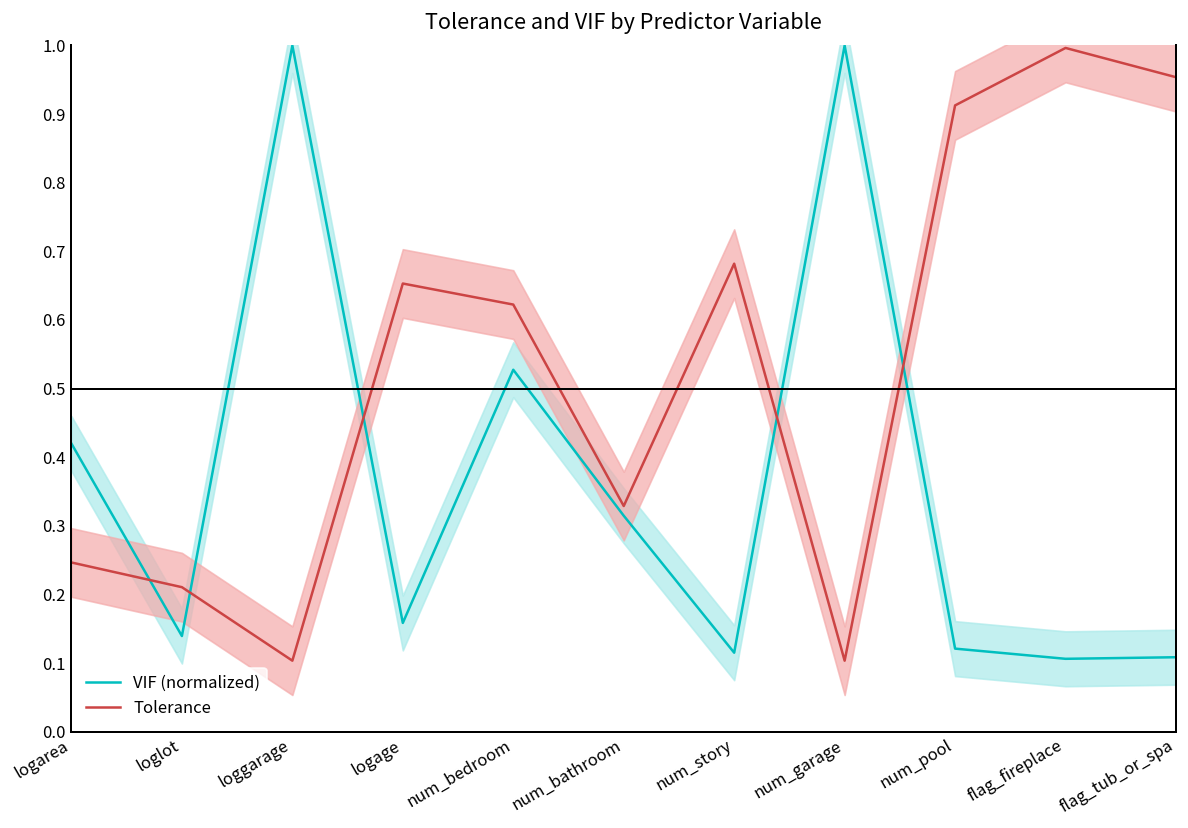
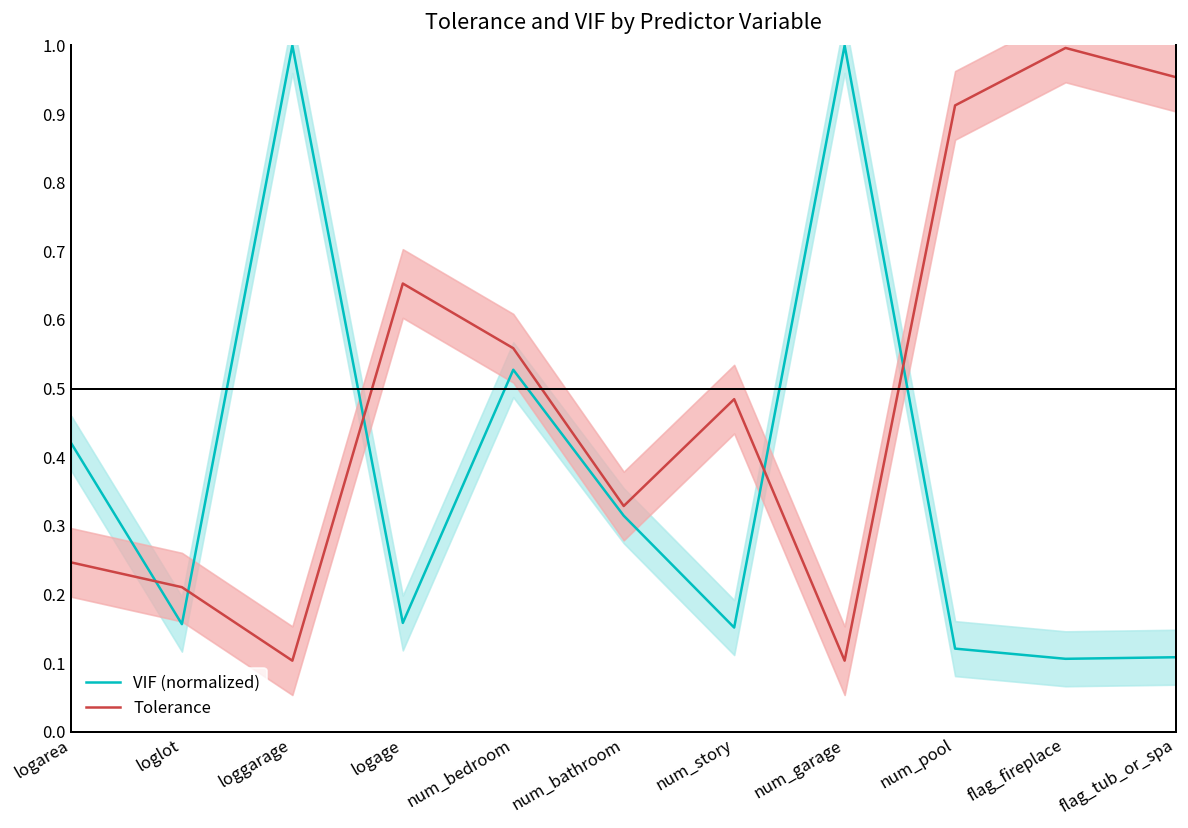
VIF (normalized), loglot: 0.14 -> 0.16
Tolerance, num_bedroom: 0.62 -> 0.56
VIF (normalized), num_story: 0.12 -> 0.15
Tolerance, num_story: 0.68 -> 0.48
